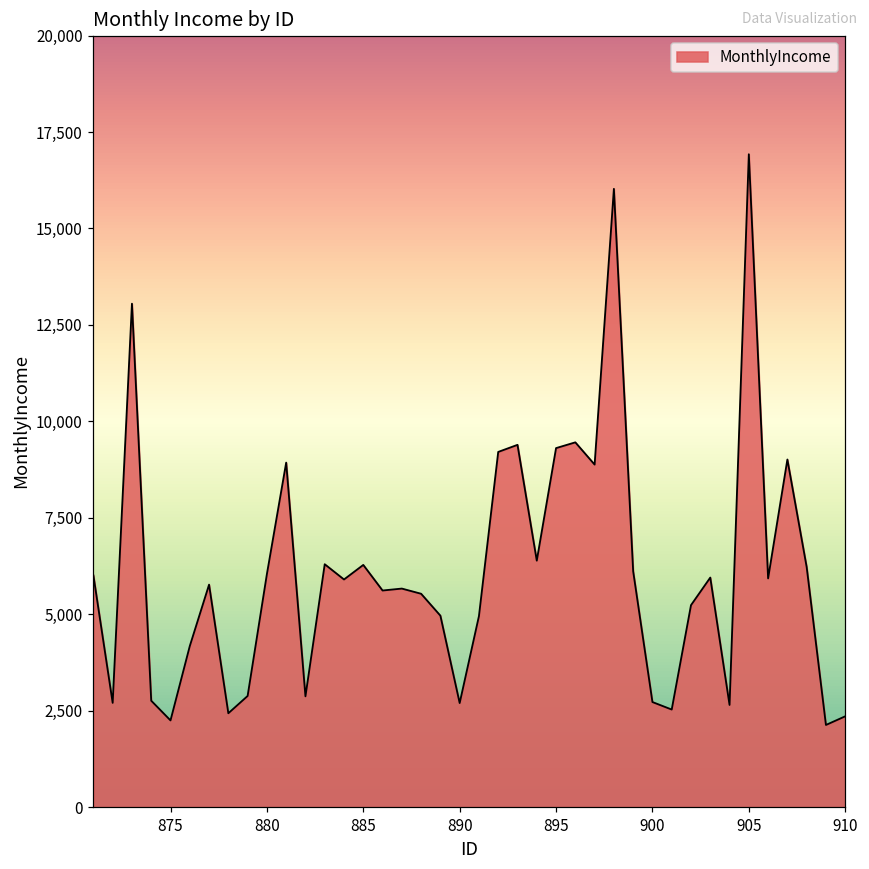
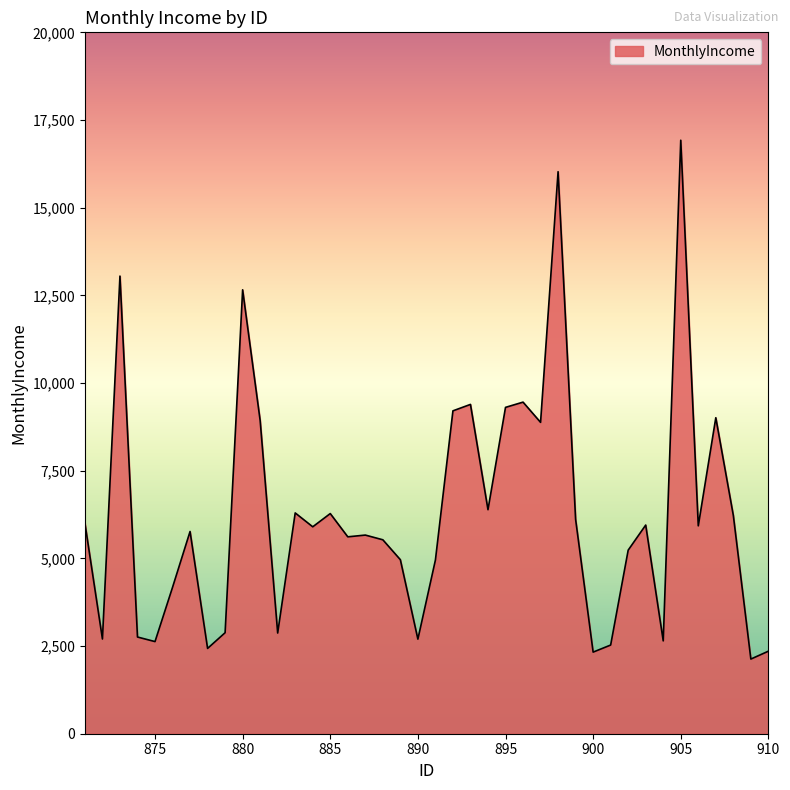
875: 2,200 -> 2,600
880: 6,000 -> 12,700
900: 2,700 -> 2,300
